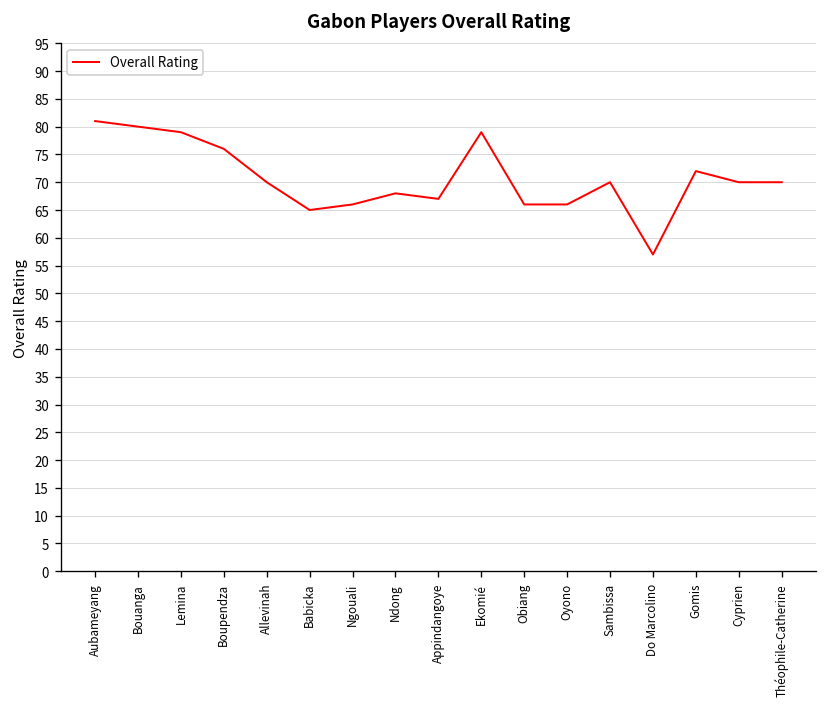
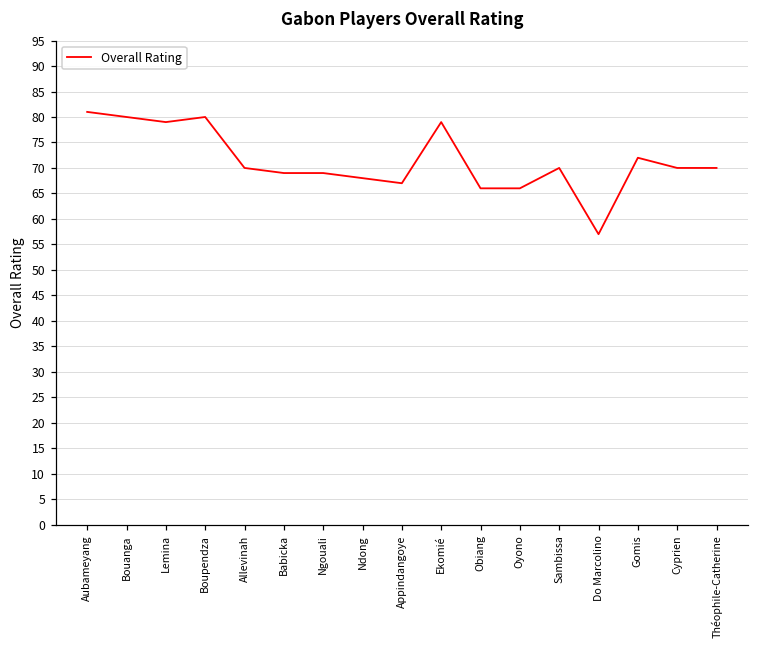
Boupendza: 76 -> 80
Babicka: 65 -> 69
Ngouali: 66 -> 69
